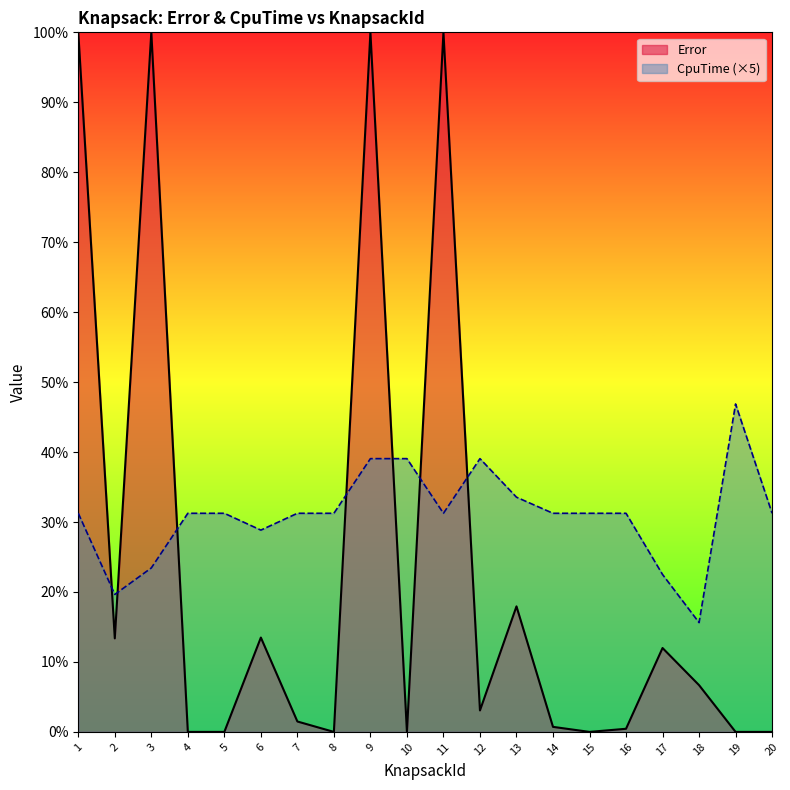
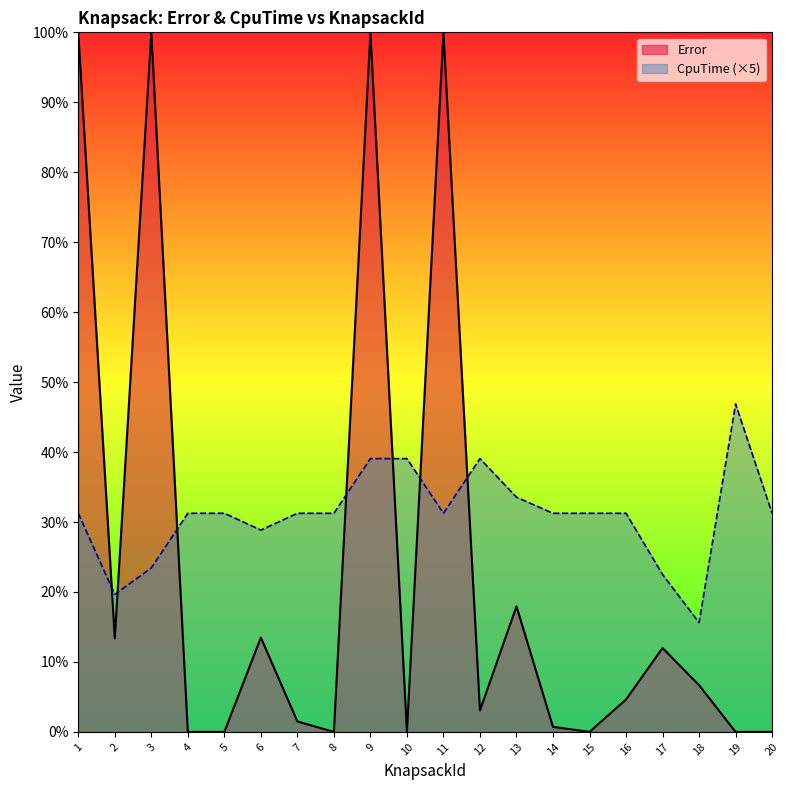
Error, 16: 0% -> 5%
